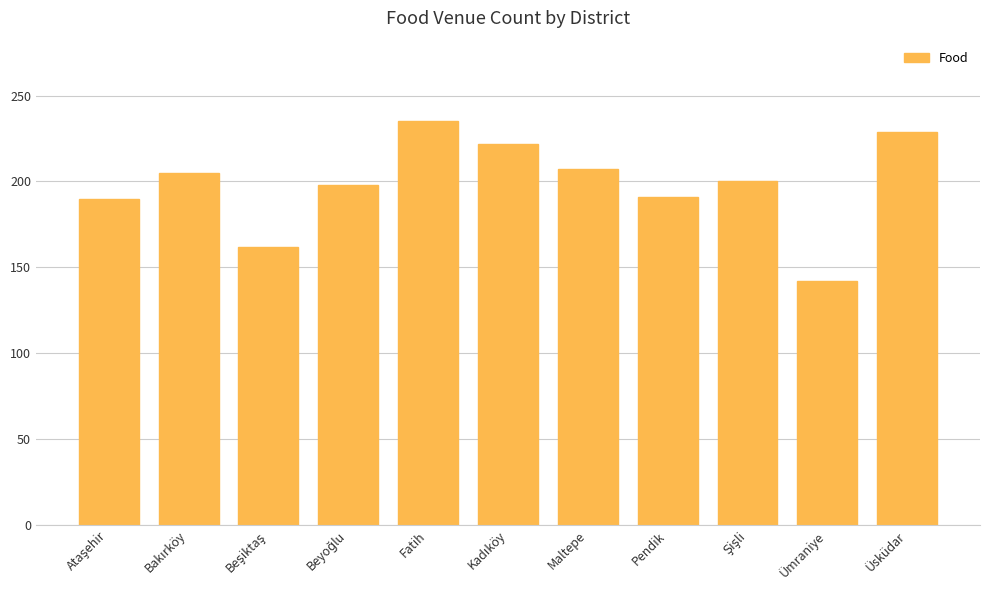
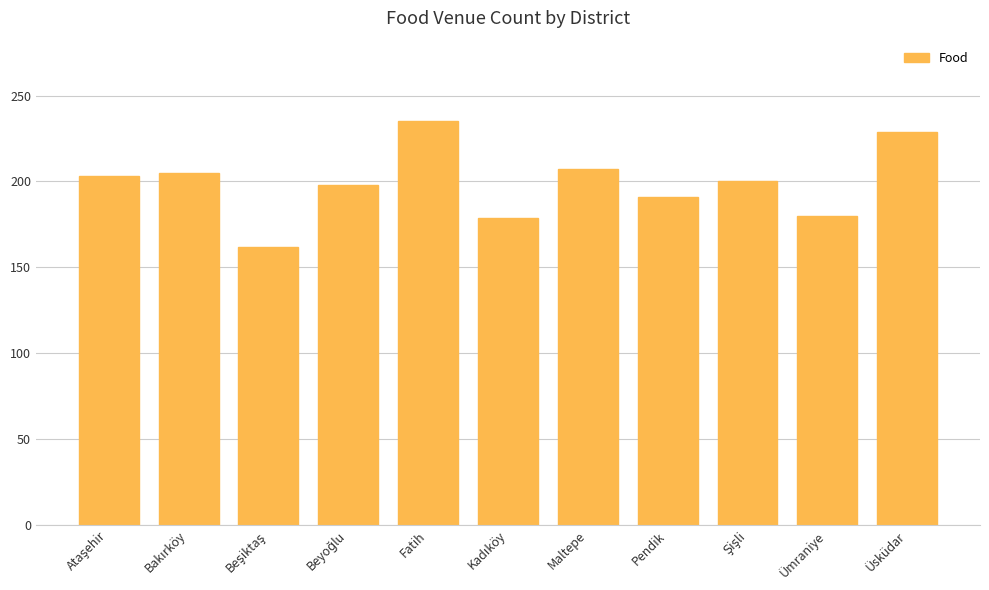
Ataşehir: 190 -> 203
Kadıköy: 222 -> 179
Ümraniye: 142 -> 180
